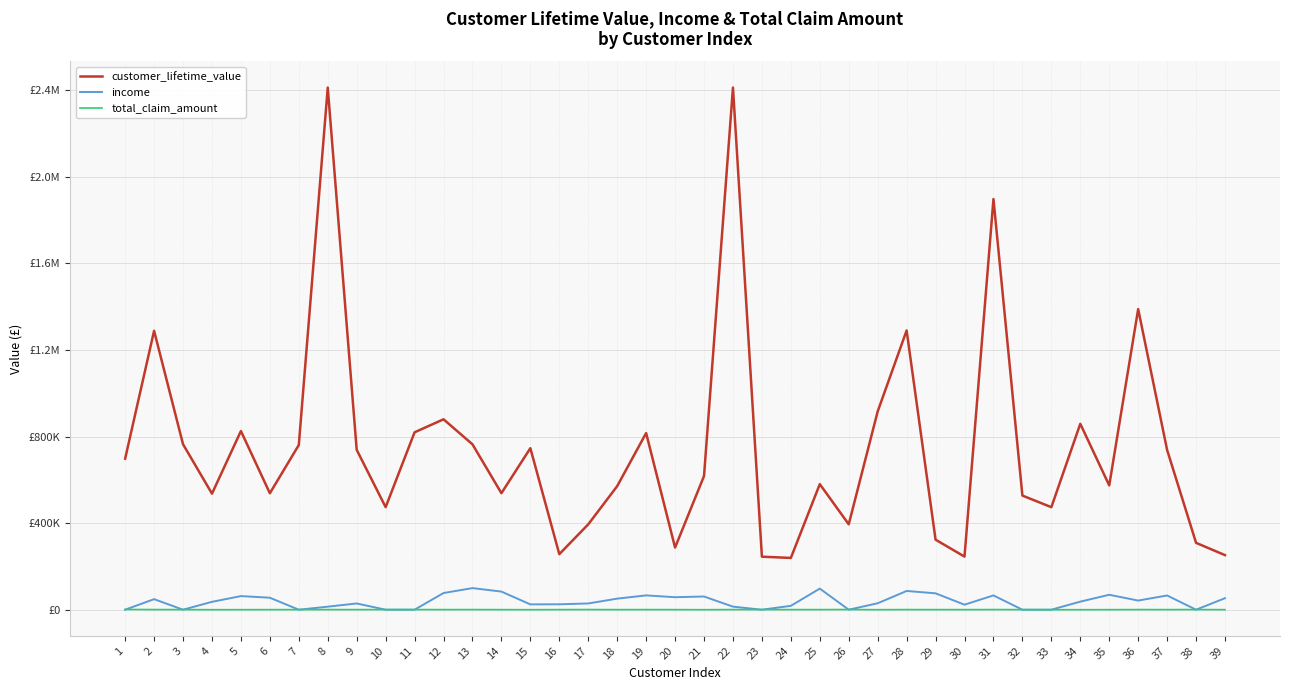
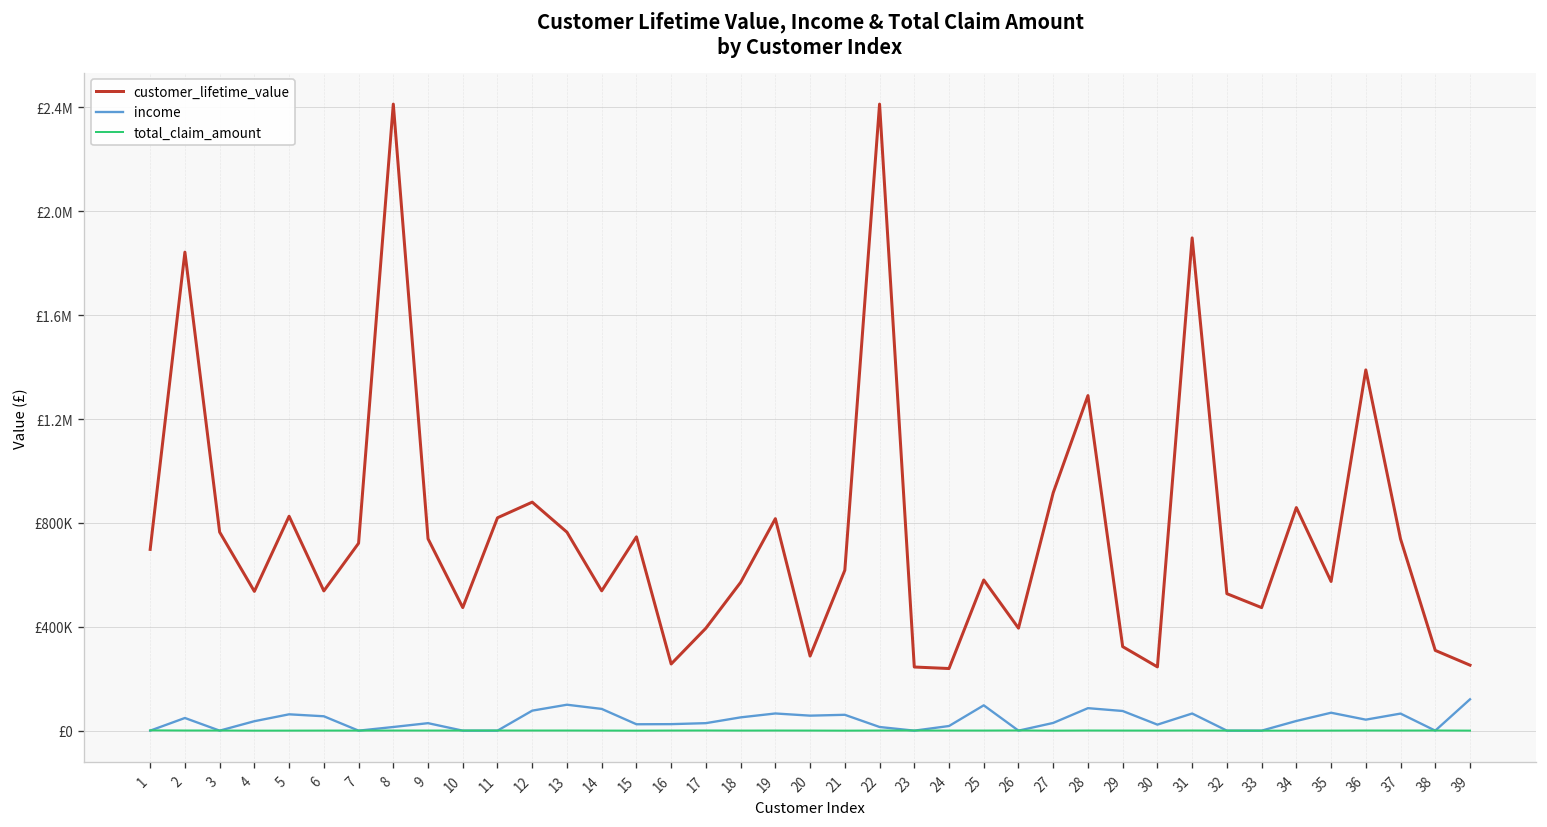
customer_lifetime_value, 2: £1290000 -> £1840000
customer_lifetime_value, 7: £760000 -> £720000
income, 39: £50000 -> £120000
